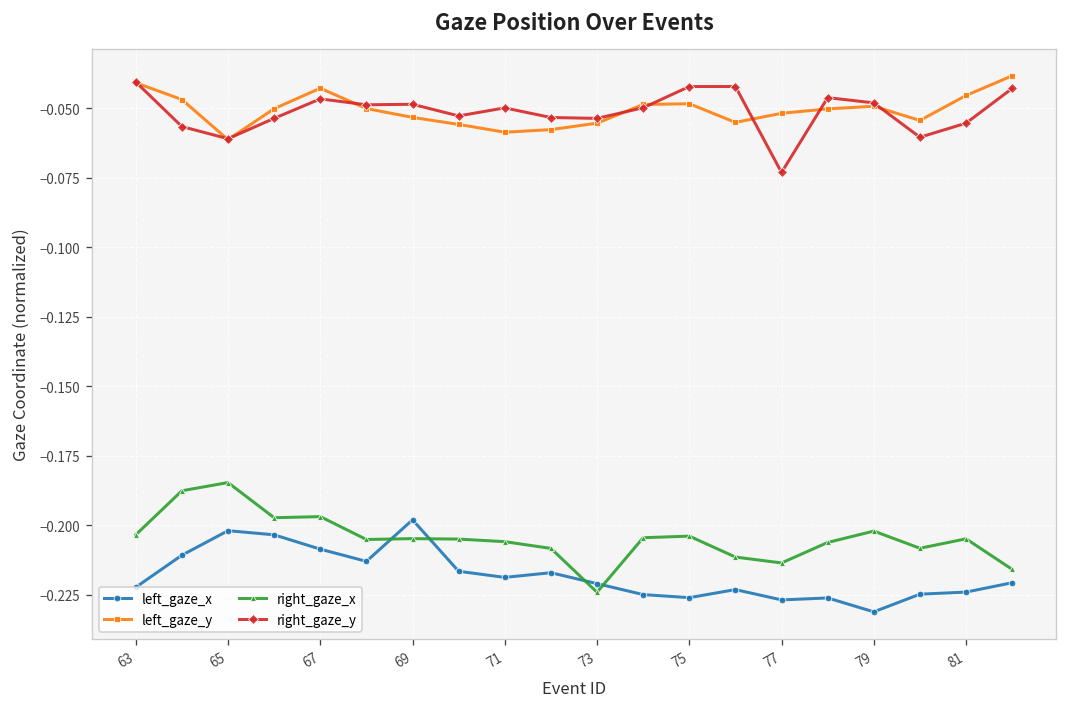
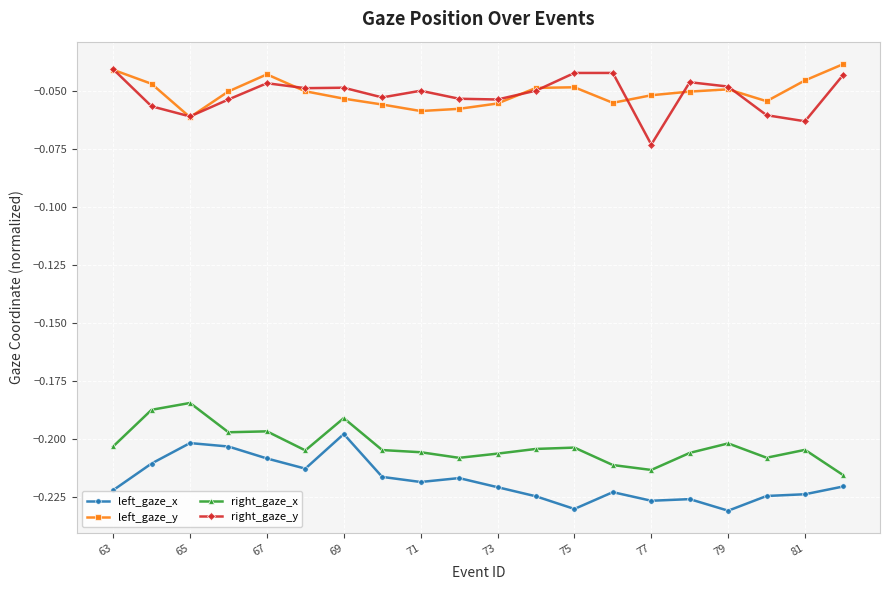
right_gaze_x, 69: -0.205 -> -0.191
right_gaze_x, 73: -0.224 -> -0.206
left_gaze_x, 75: -0.226 -> -0.230
right_gaze_y, 81: -0.055 -> -0.063
